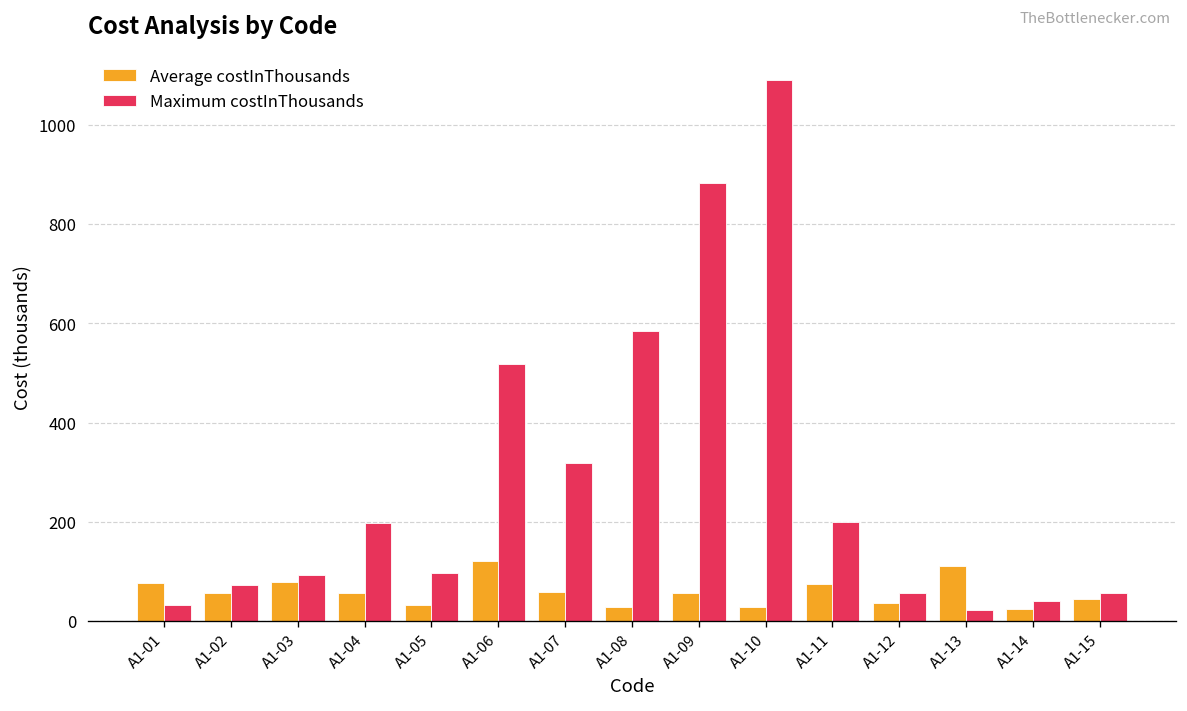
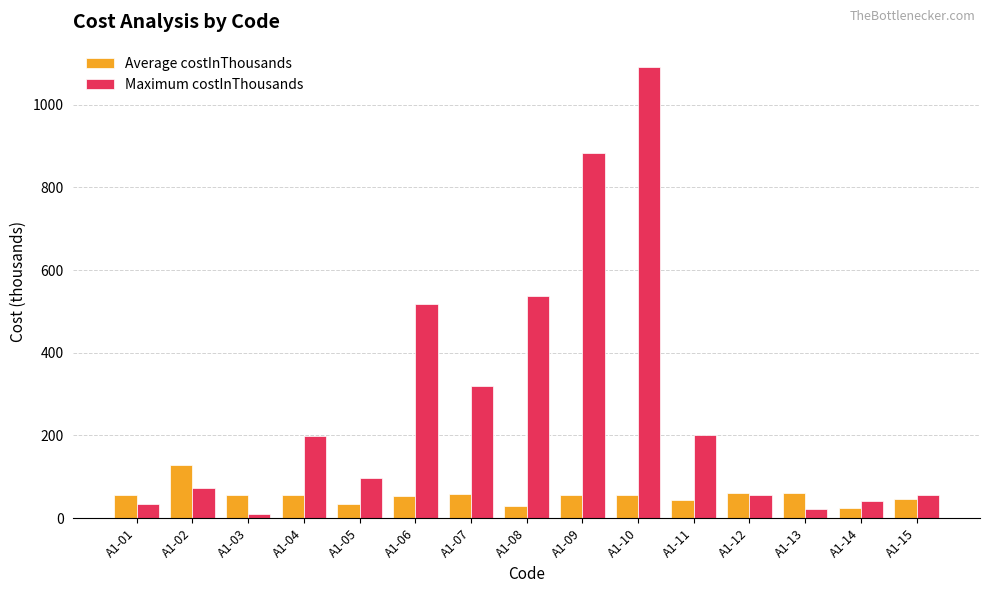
Average costInThousands, А1-01: 80 -> 60
Average costInThousands, А1-02: 60 -> 130
Average costInThousands, А1-03: 80 -> 60
Maximum costInThousands, А1-03: 90 -> 10
Average costInThousands, А1-06: 120 -> 50
Maximum costInThousands, А1-08: 590 -> 540
Average costInThousands, А1-10: 30 -> 60
Average costInThousands, А1-11: 70 -> 40
Average costInThousands, А1-12: 40 -> 60
Average costInThousands, А1-13: 110 -> 60
